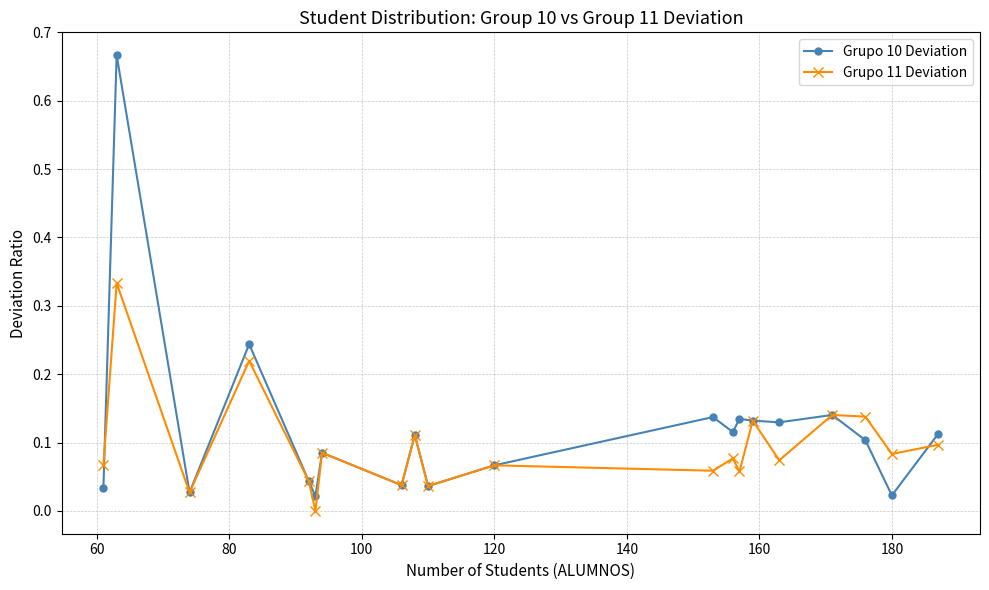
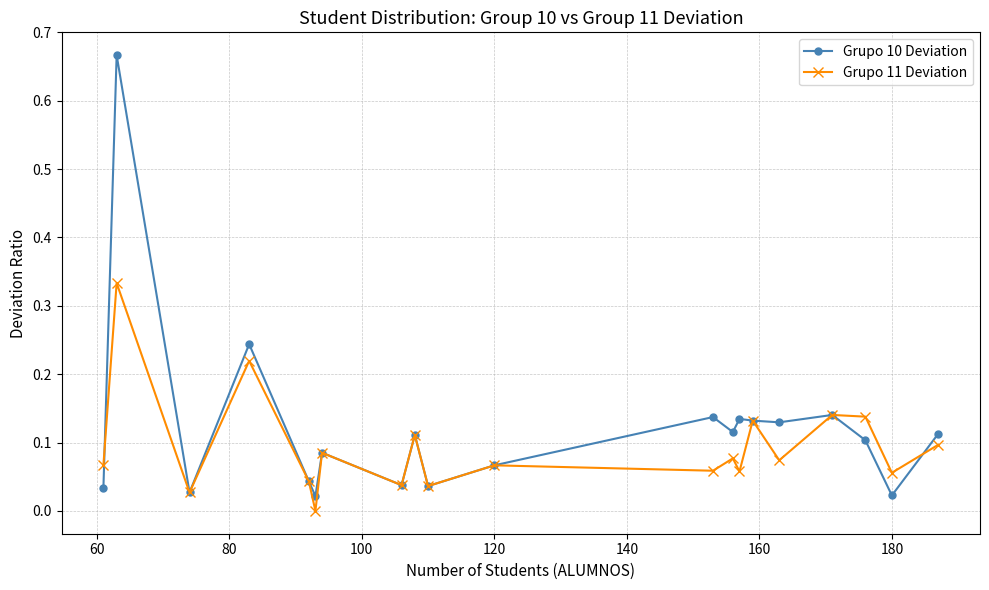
Grupo 11 Deviation, 180: 0.08 -> 0.06
